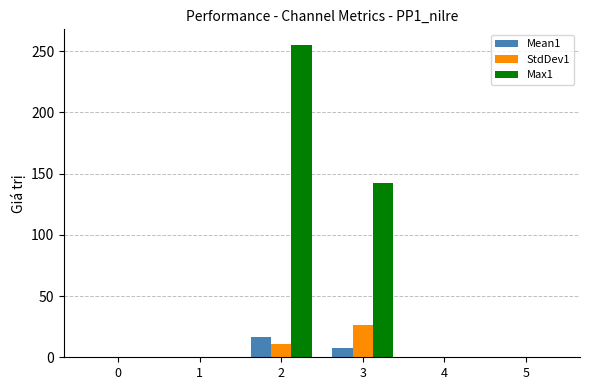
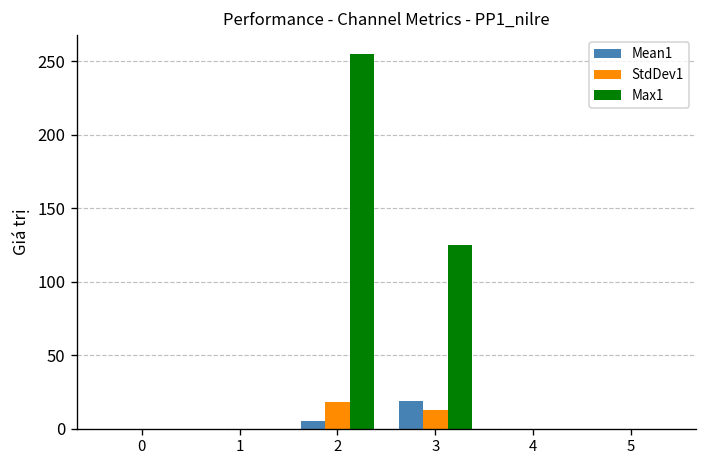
Mean1, 2: 17 -> 5
StdDev1, 2: 11 -> 18
Mean1, 3: 8 -> 19
StdDev1, 3: 26 -> 13
Max1, 3: 142 -> 125
